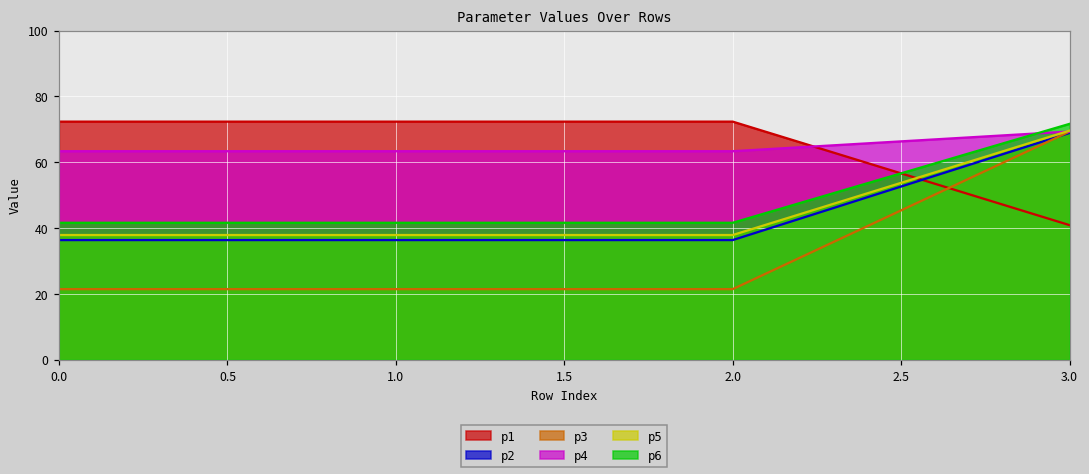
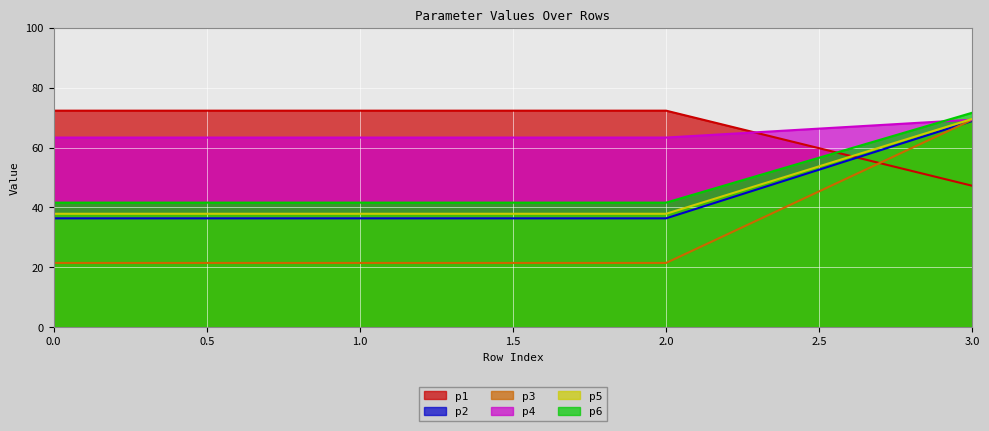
p1, 3.0: 41 -> 47
